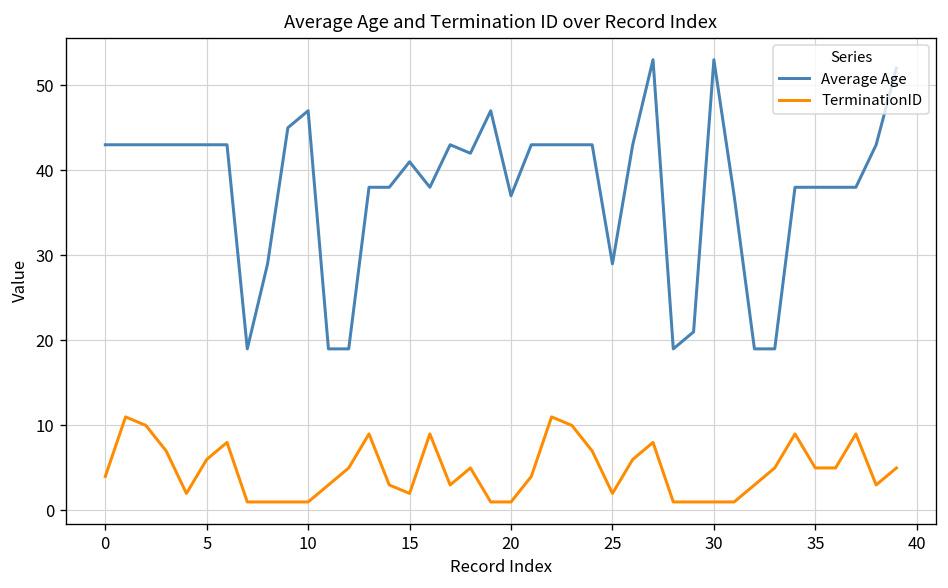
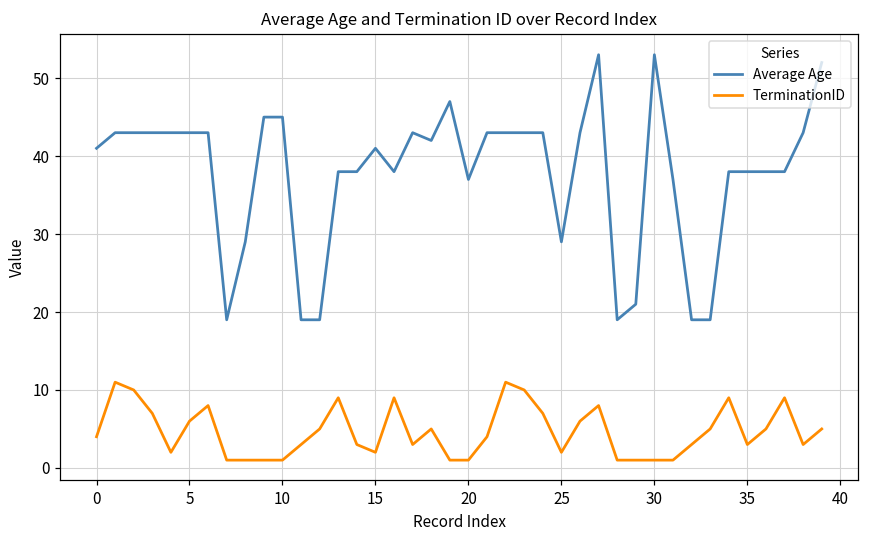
Average Age, 0: 43 -> 41
Average Age, 10: 47 -> 45
TerminationID, 35: 5 -> 3
